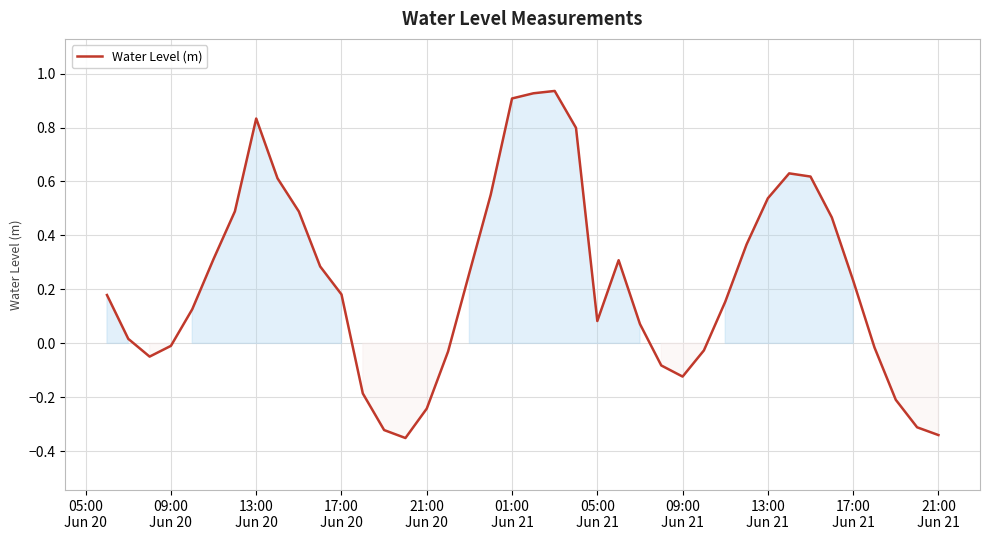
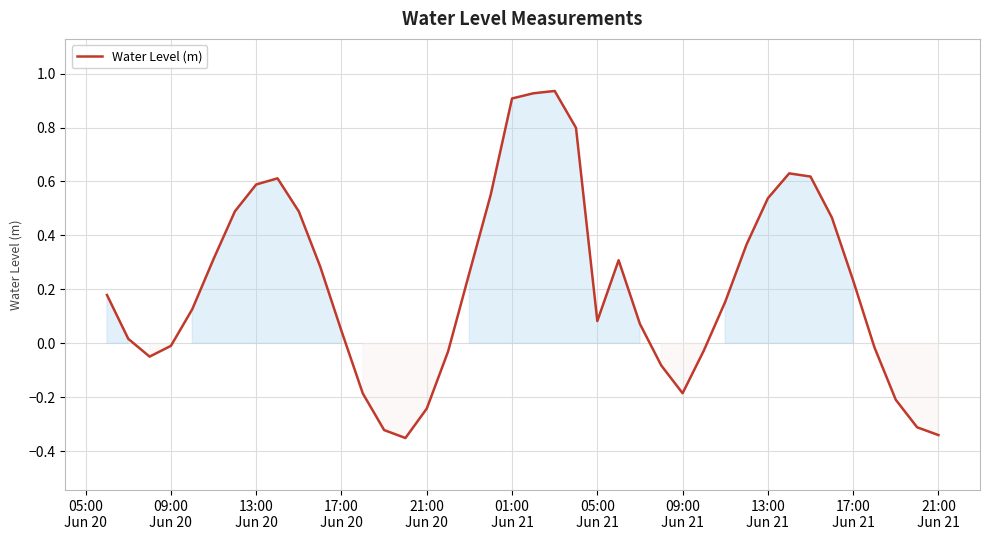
13:00 Jun 20: 0.83 -> 0.59
17:00 Jun 20: 0.18 -> 0.05
09:00 Jun 21: -0.12 -> -0.18
